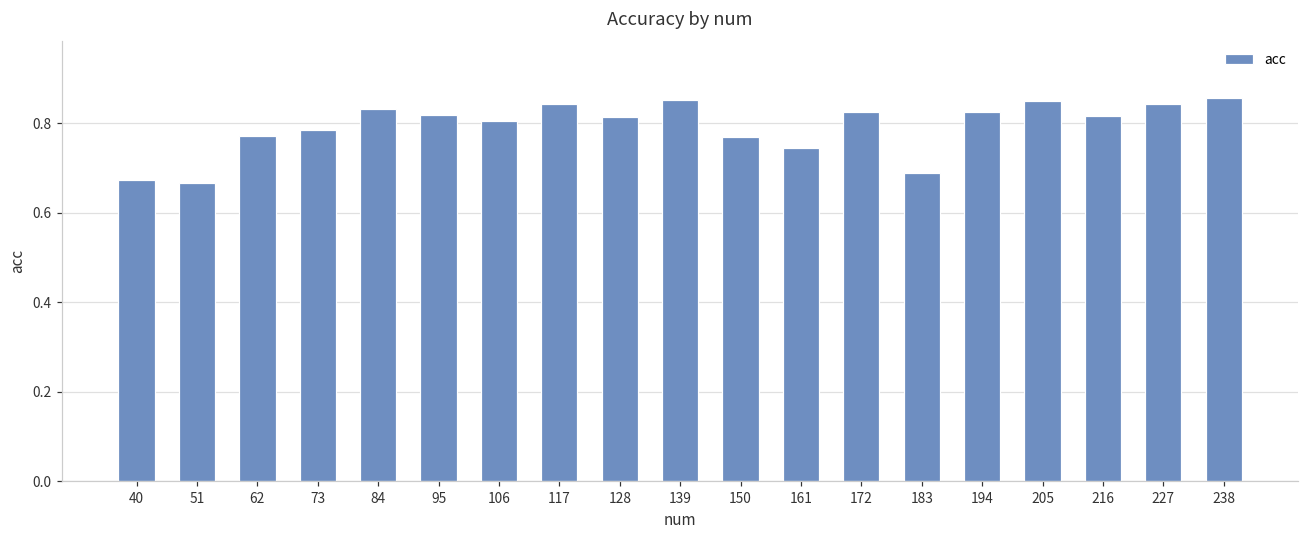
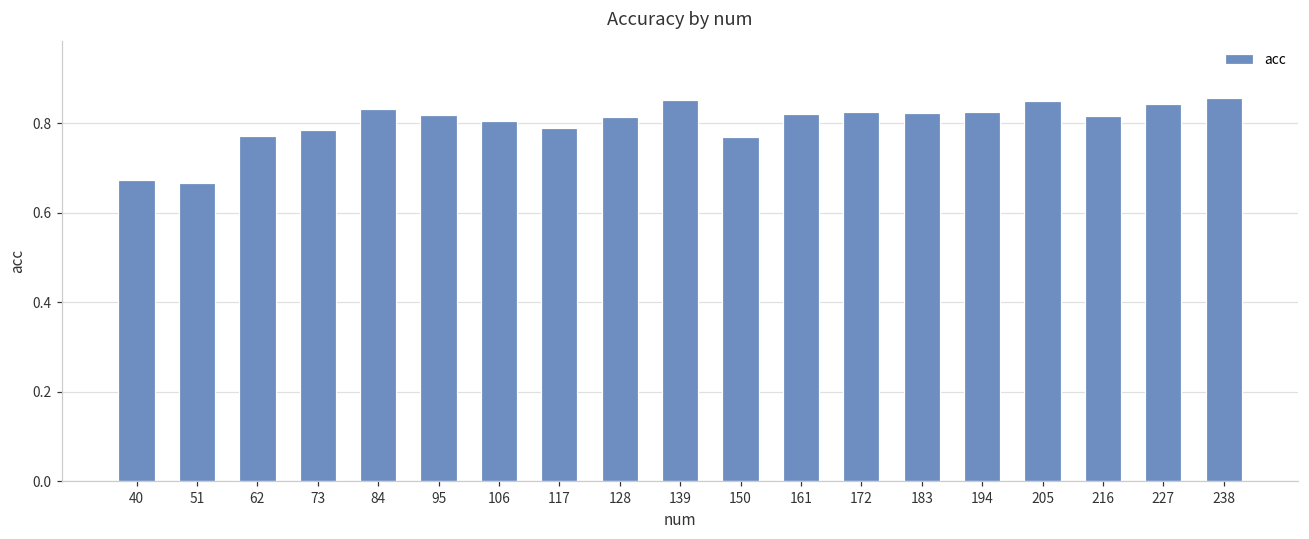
117: 0.84 -> 0.79
161: 0.74 -> 0.82
183: 0.69 -> 0.82
